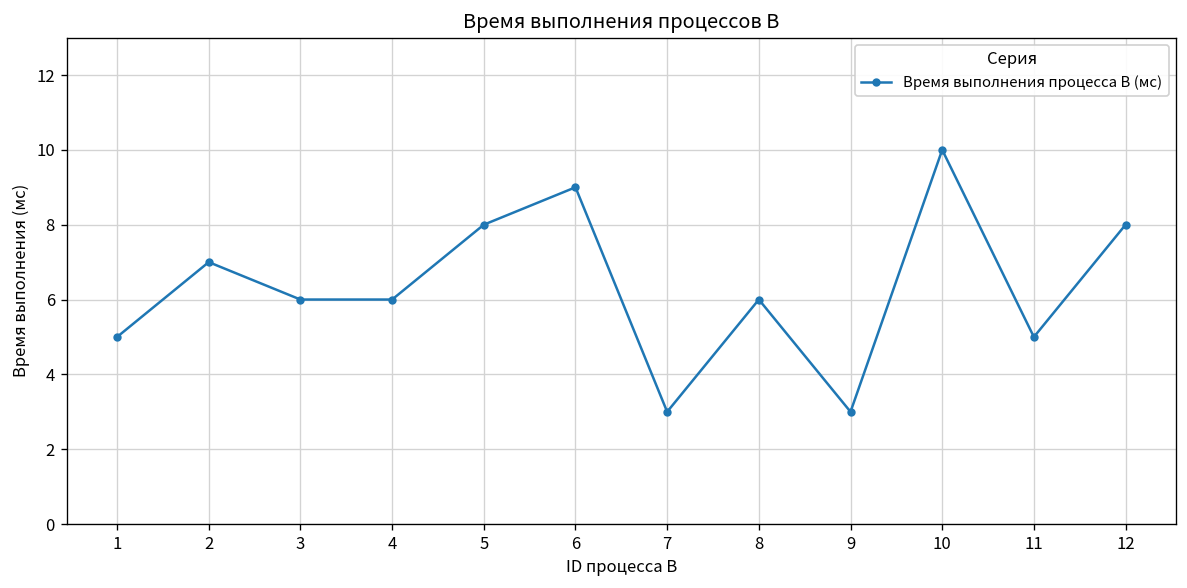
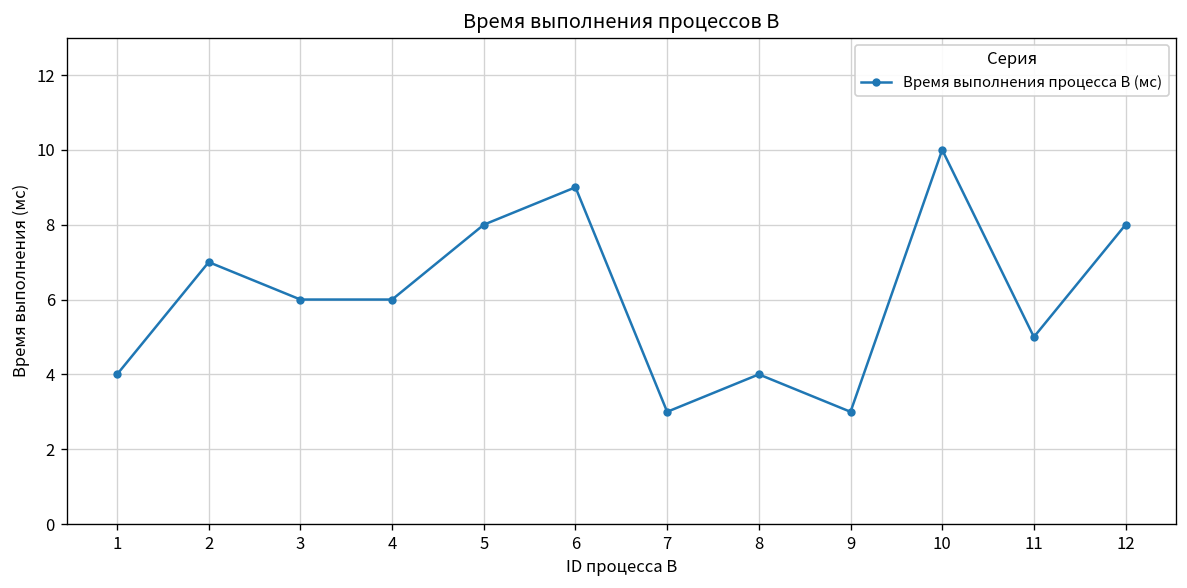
1: 5 -> 4
8: 6 -> 4
